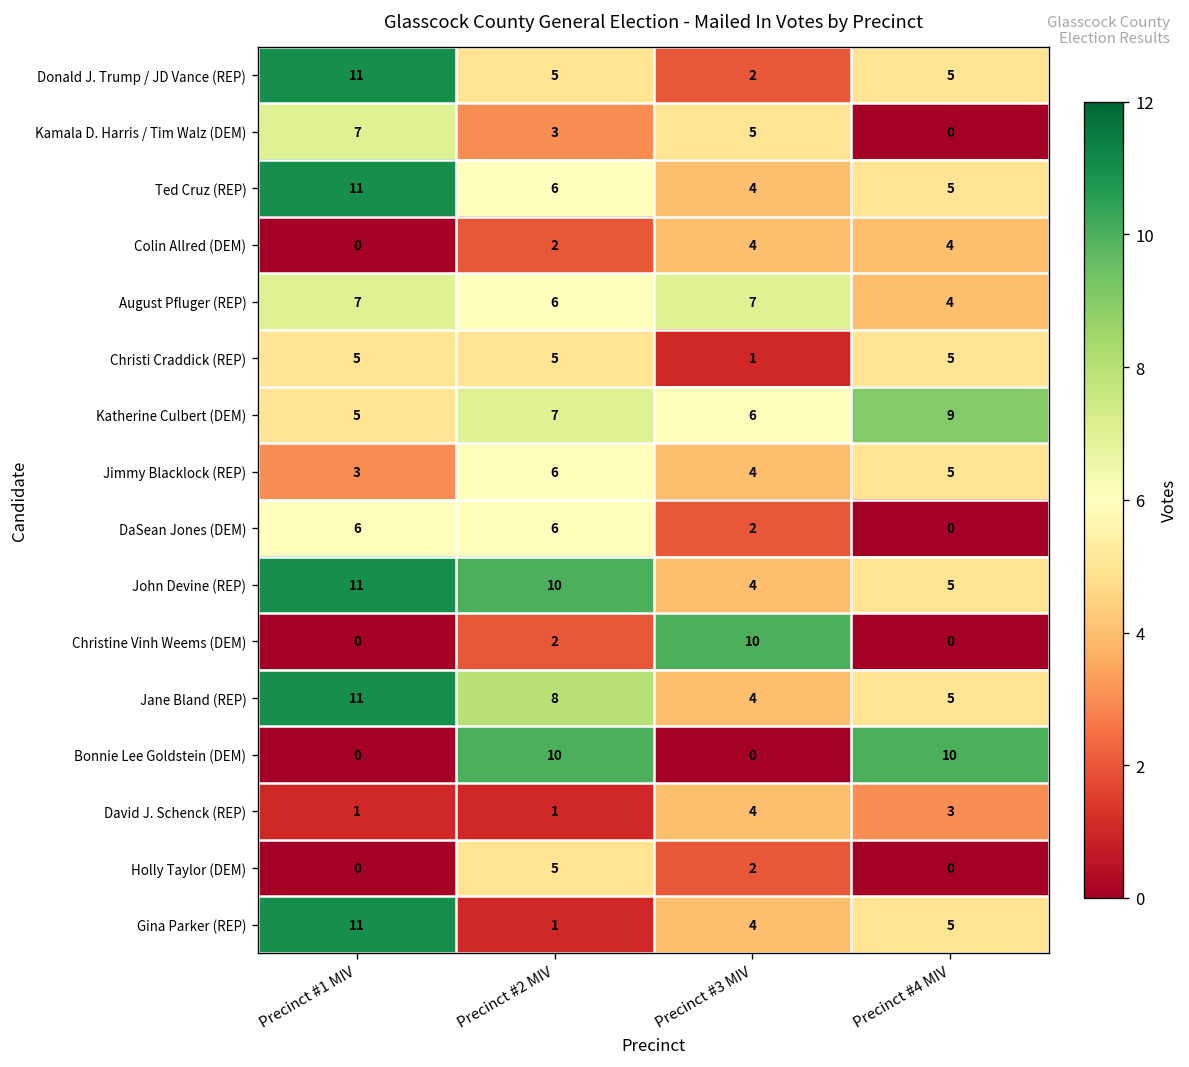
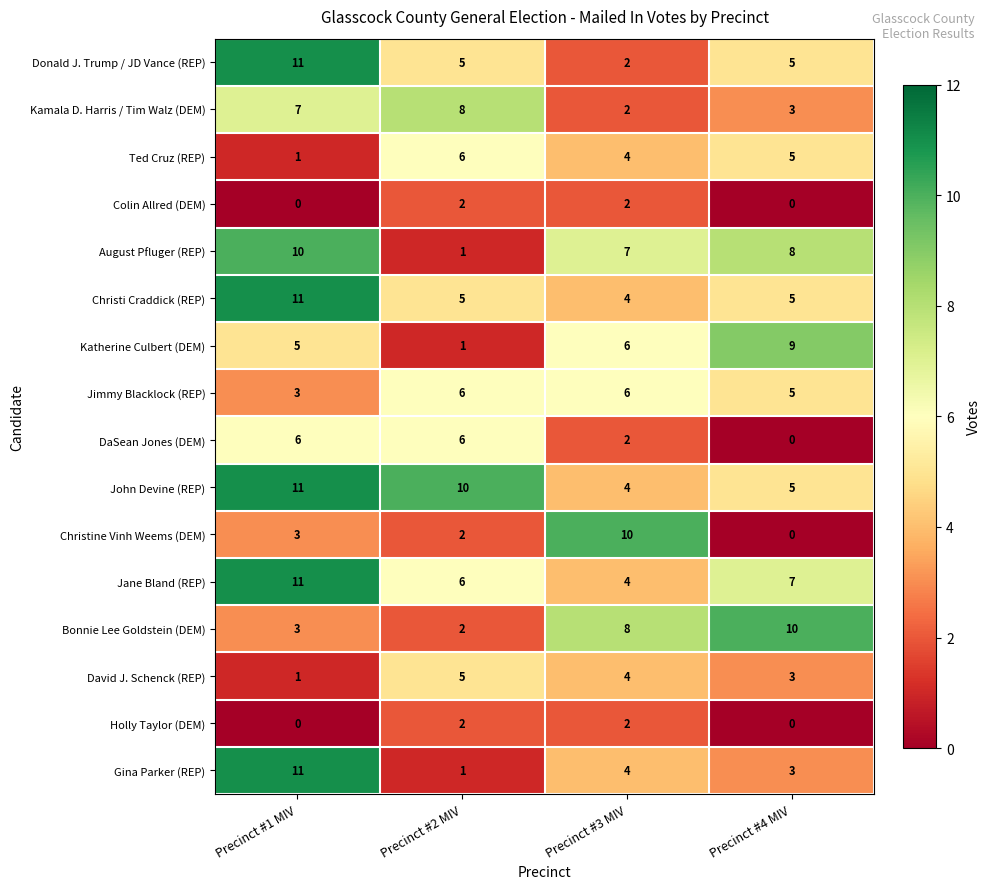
Kamala D. Harris / Tim Walz (DEM), Precinct #2 MIV: 3 -> 8
Kamala D. Harris / Tim Walz (DEM), Precinct #3 MIV: 5 -> 2
Kamala D. Harris / Tim Walz (DEM), Precinct #4 MIV: 0 -> 3
Ted Cruz (REP), Precinct #1 MIV: 11 -> 1
Colin Allred (DEM), Precinct #3 MIV: 4 -> 2
Colin Allred (DEM), Precinct #4 MIV: 4 -> 0
August Pfluger (REP), Precinct #1 MIV: 7 -> 10
August Pfluger (REP), Precinct #2 MIV: 6 -> 1
August Pfluger (REP), Precinct #4 MIV: 4 -> 8
Christi Craddick (REP), Precinct #1 MIV: 5 -> 11
Christi Craddick (REP), Precinct #3 MIV: 1 -> 4
Katherine Culbert (DEM), Precinct #2 MIV: 7 -> 1
Jimmy Blacklock (REP), Precinct #3 MIV: 4 -> 6
Christine Vinh Weems (DEM), Precinct #1 MIV: 0 -> 3
Jane Bland (REP), Precinct #2 MIV: 8 -> 6
Jane Bland (REP), Precinct #4 MIV: 5 -> 7
Bonnie Lee Goldstein (DEM), Precinct #1 MIV: 0 -> 3
Bonnie Lee Goldstein (DEM), Precinct #2 MIV: 10 -> 2
Bonnie Lee Goldstein (DEM), Precinct #3 MIV: 0 -> 8
David J. Schenck (REP), Precinct #2 MIV: 1 -> 5
Holly Taylor (DEM), Precinct #2 MIV: 5 -> 2
Gina Parker (REP), Precinct #4 MIV: 5 -> 3
